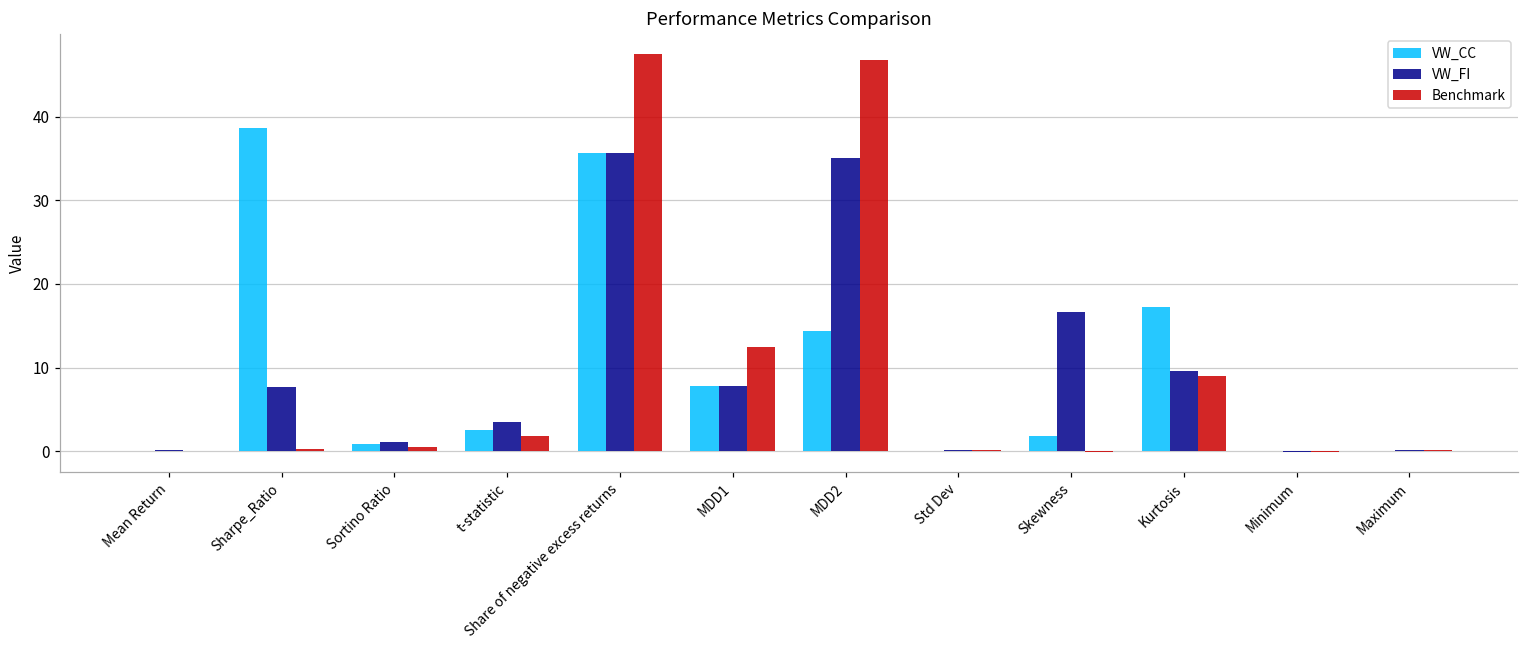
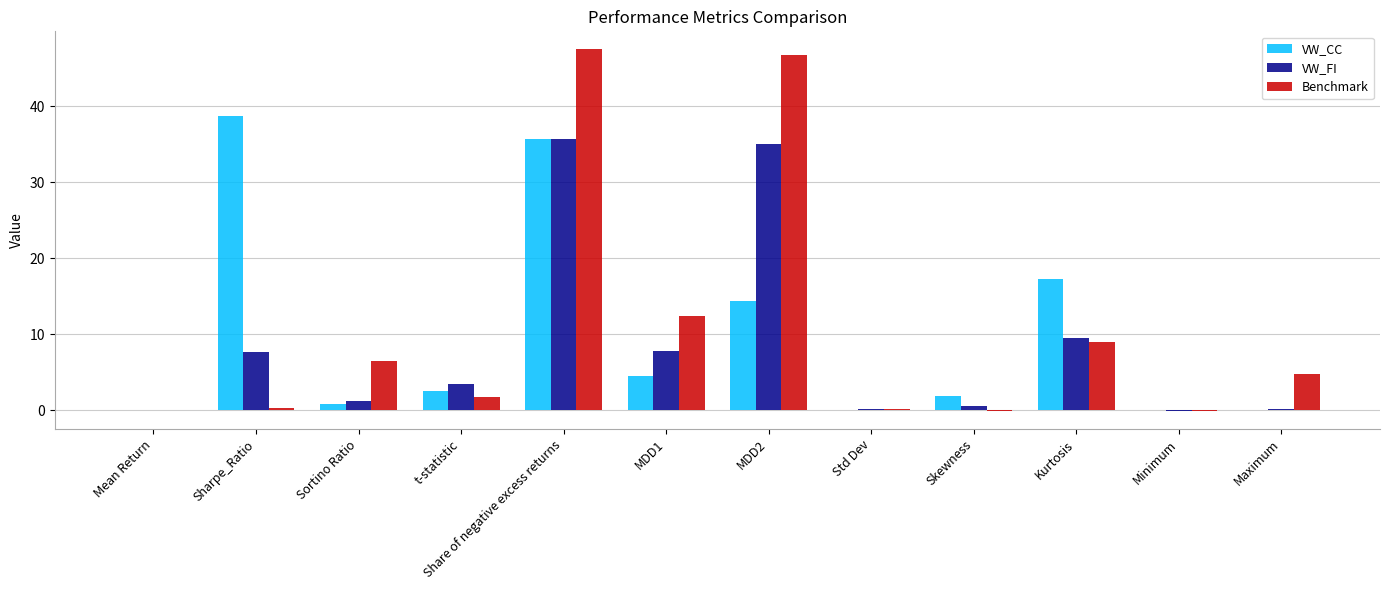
Benchmark, Sortino Ratio: 1 -> 7
VW_CC, MDD1: 8 -> 4
VW_FI, Skewness: 17 -> 1
Benchmark, Maximum: 0 -> 5
